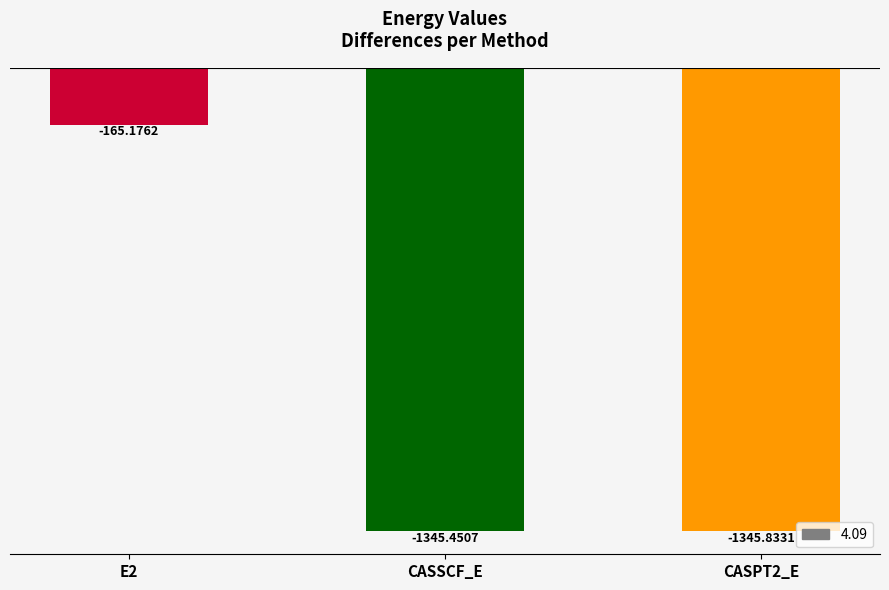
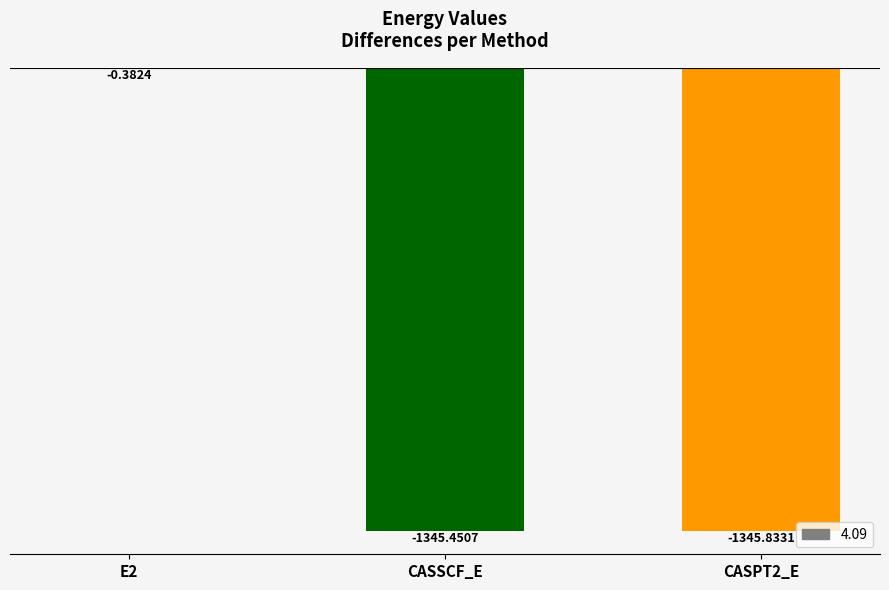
E2: -165.1762 -> -0.3824
